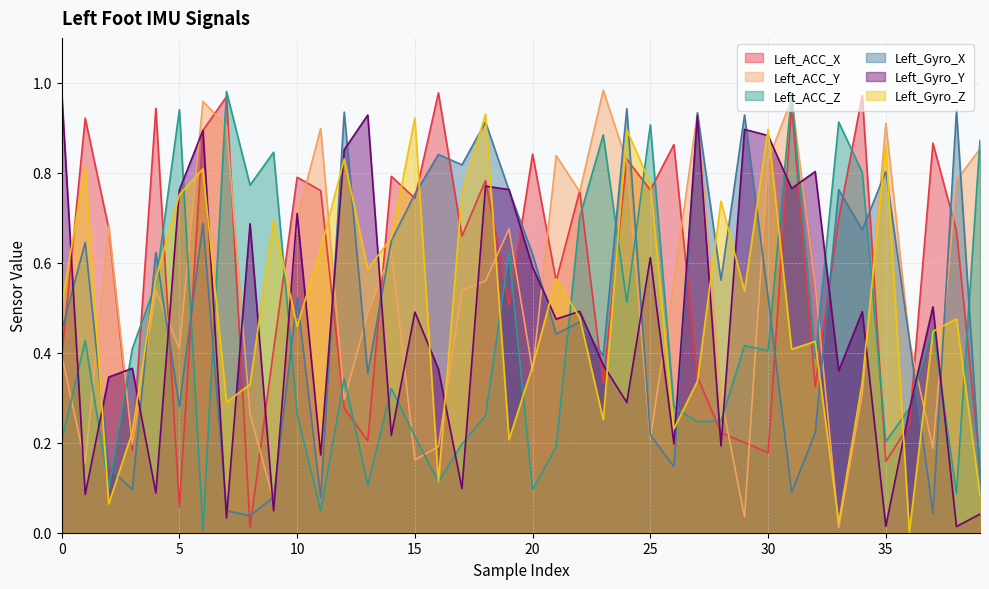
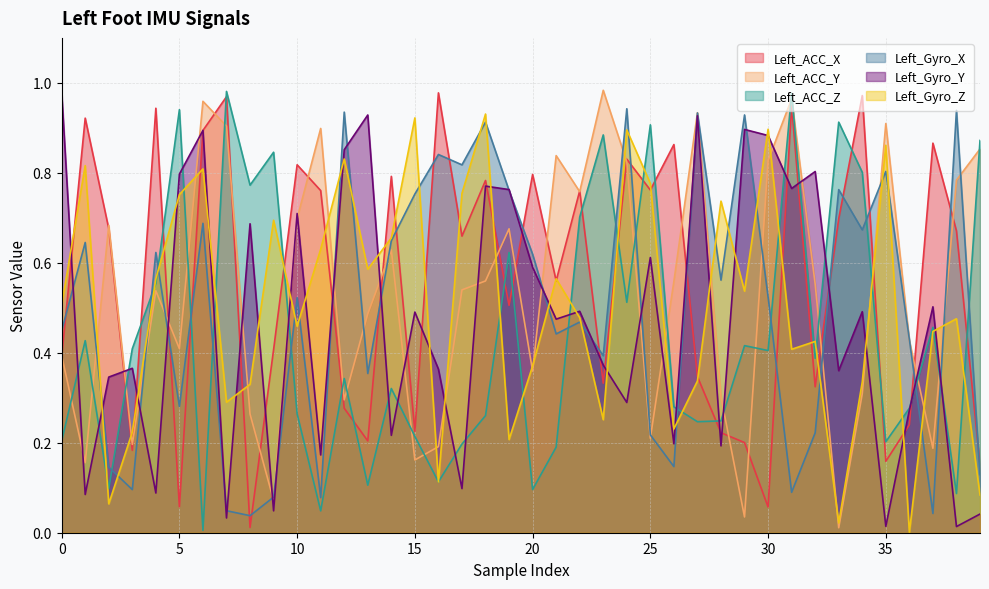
Left_Gyro_Y, 5: 0.76 -> 0.80
Left_ACC_X, 10: 0.79 -> 0.82
Left_ACC_X, 15: 0.74 -> 0.23
Left_ACC_X, 20: 0.84 -> 0.80
Left_ACC_X, 30: 0.18 -> 0.06
